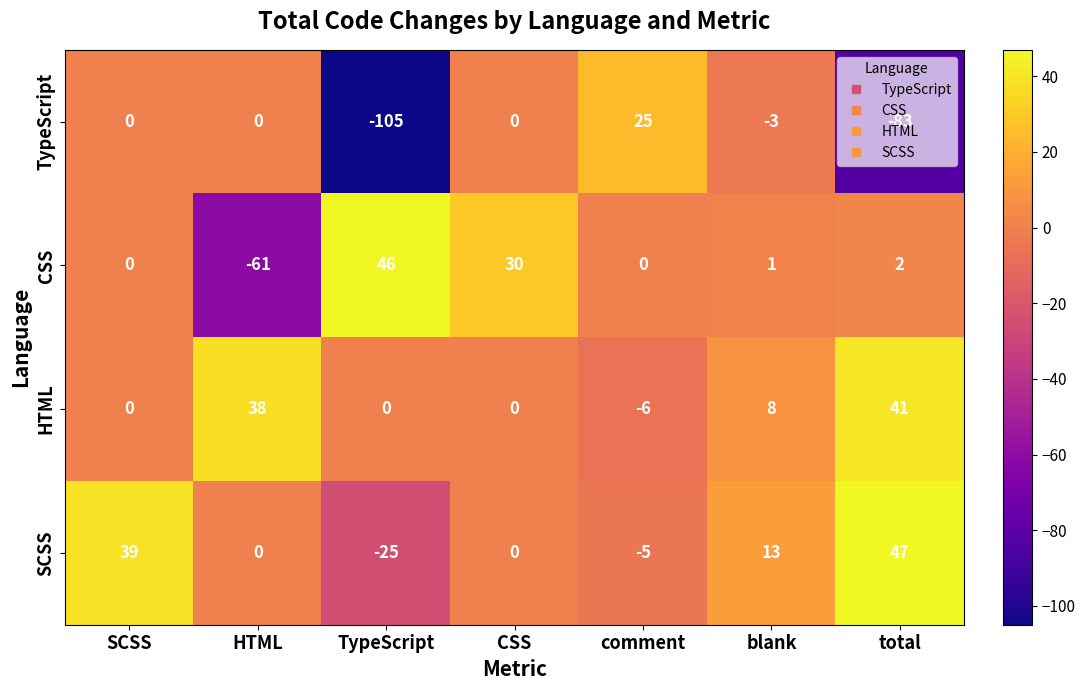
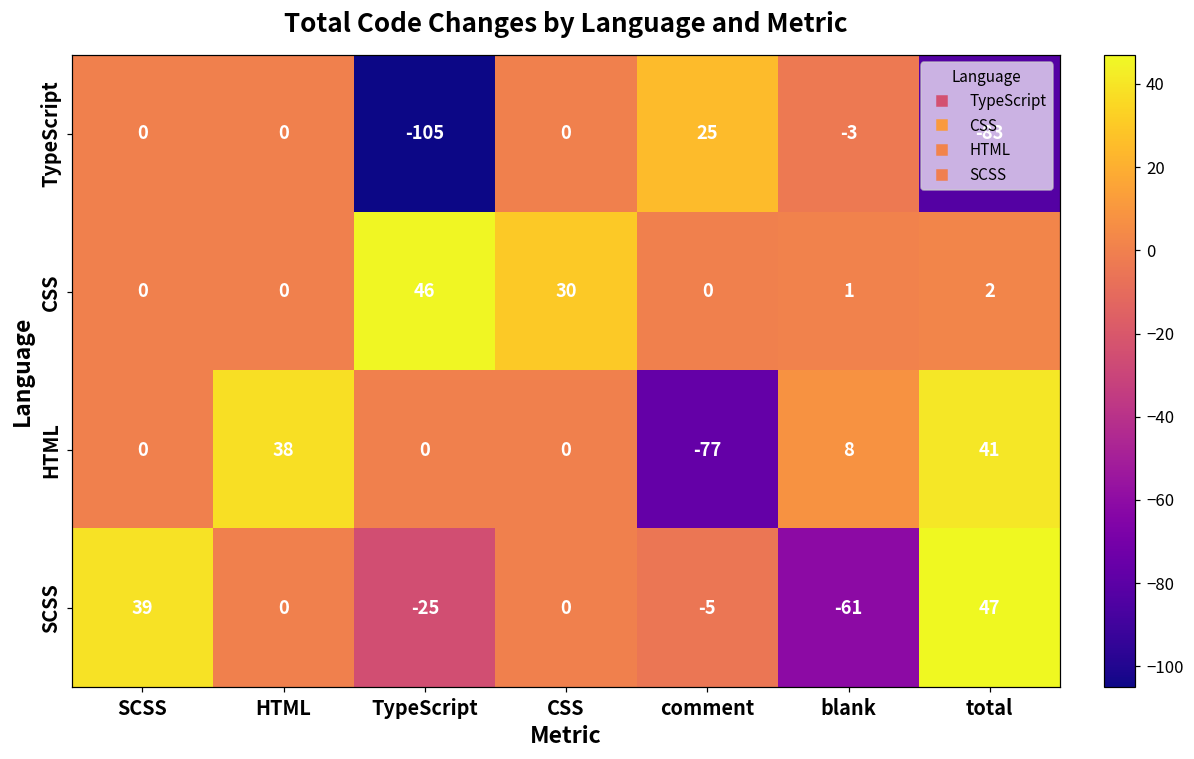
CSS, HTML: -61 -> 0
HTML, comment: -6 -> -77
SCSS, blank: 13 -> -61
